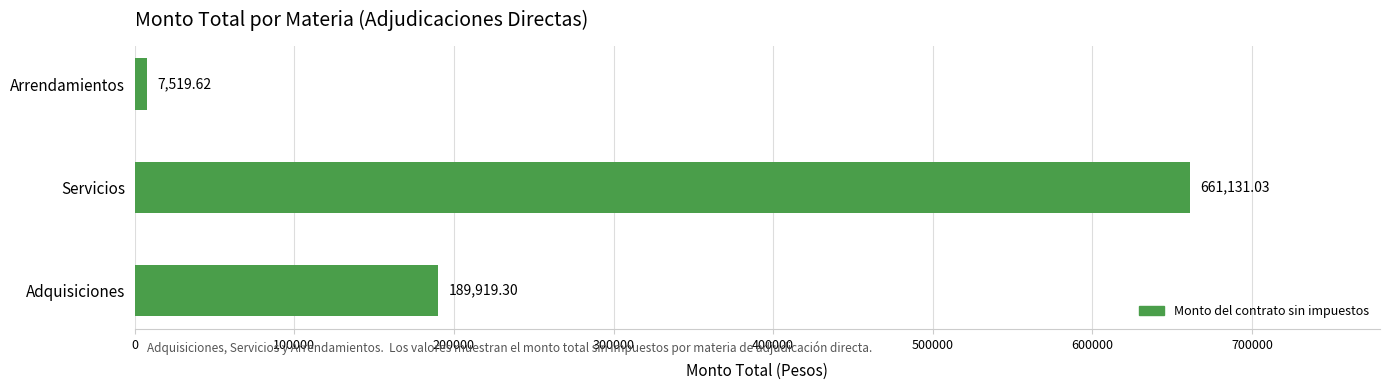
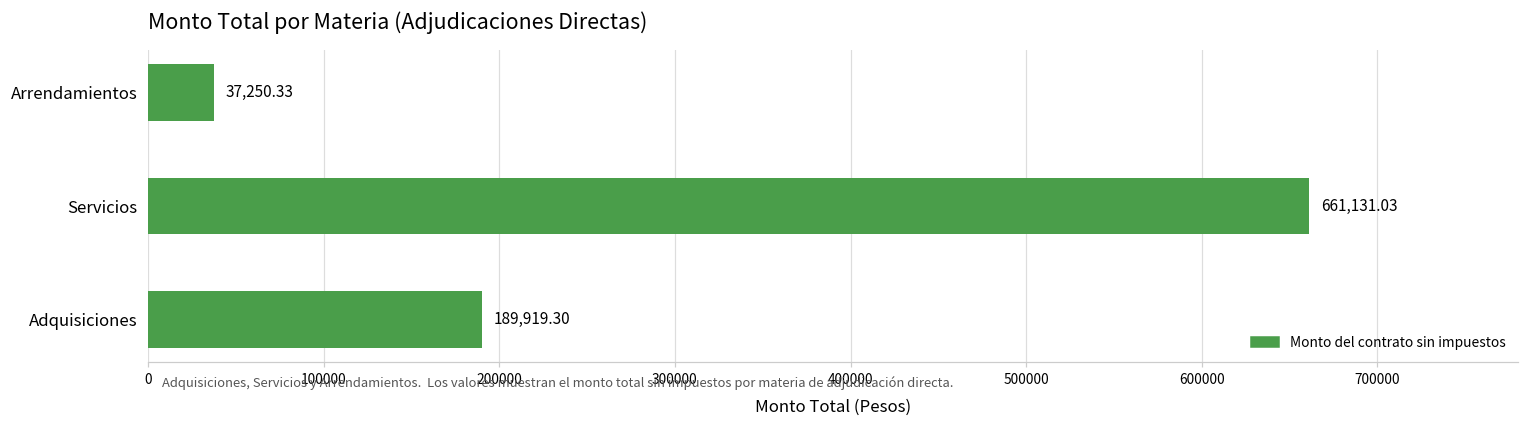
Arrendamientos: 7,519.62 -> 37,250.33
